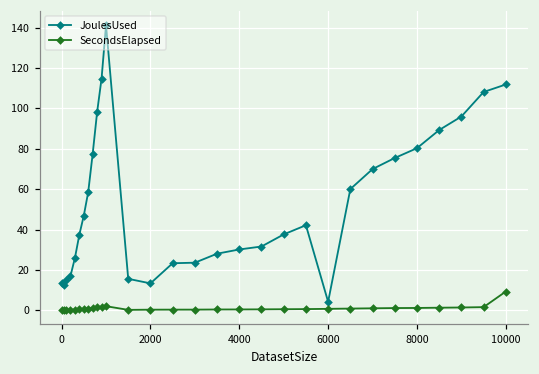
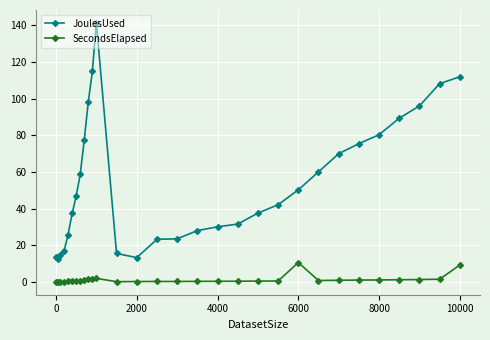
JoulesUsed, 6000: 4 -> 50
SecondsElapsed, 6000: 1 -> 11
